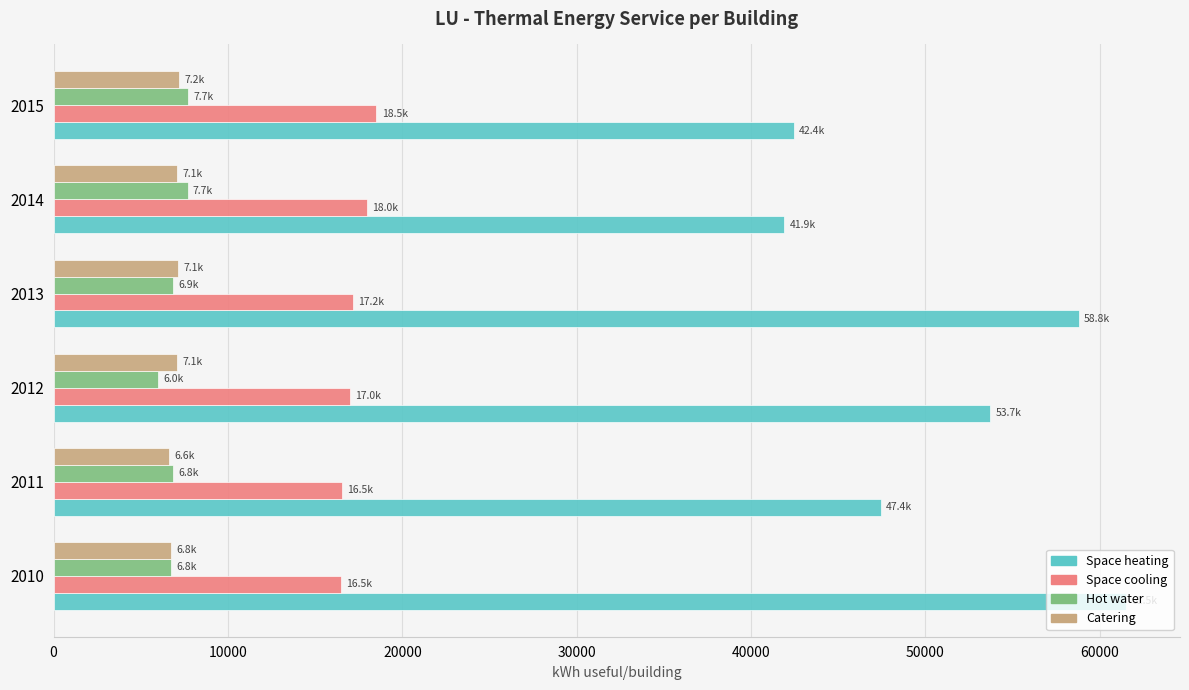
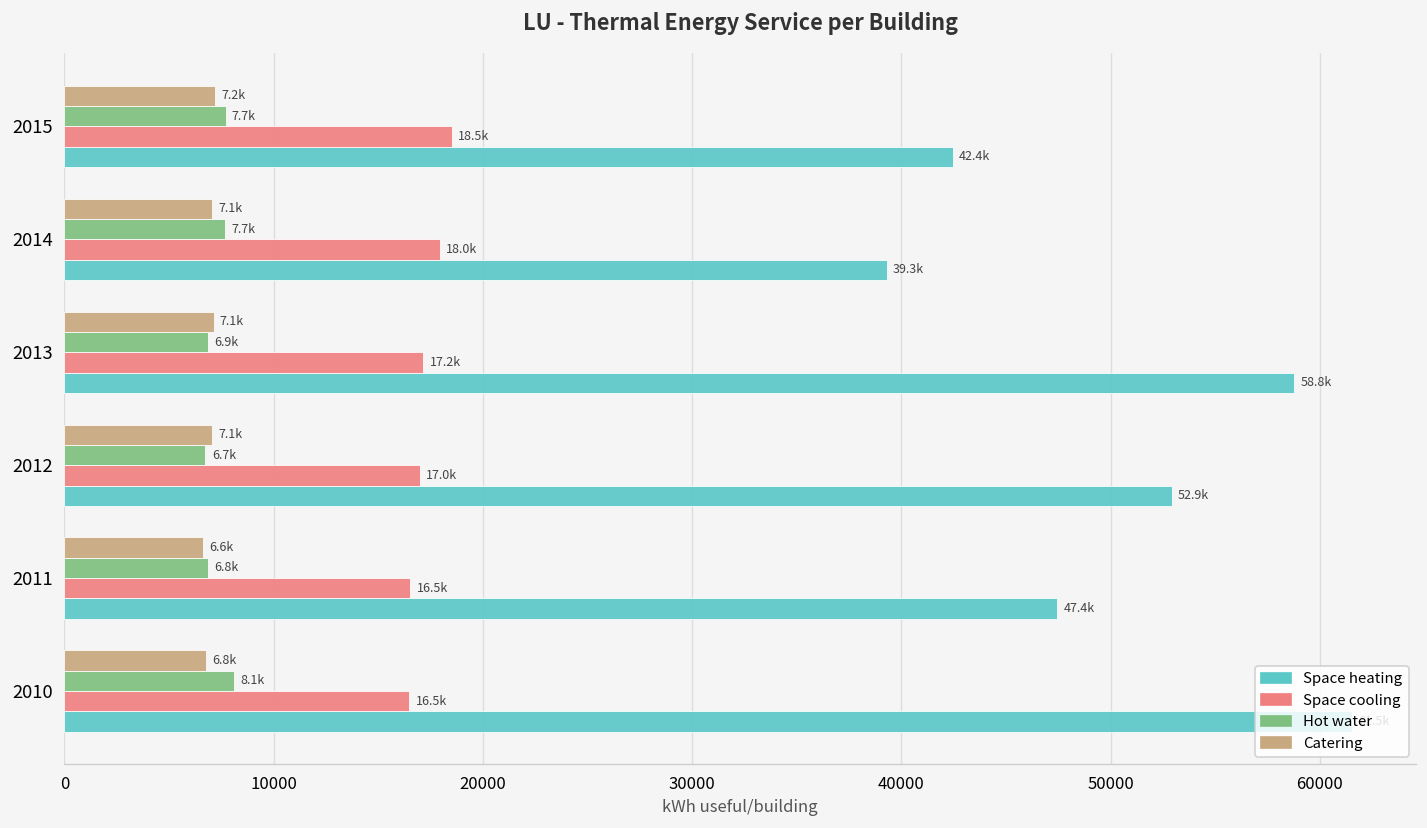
Space heating, 2014: 41.9k -> 39.3k
Hot water, 2012: 6.0k -> 6.7k
Space heating, 2012: 53.7k -> 52.9k
Hot water, 2010: 6.8k -> 8.1k
